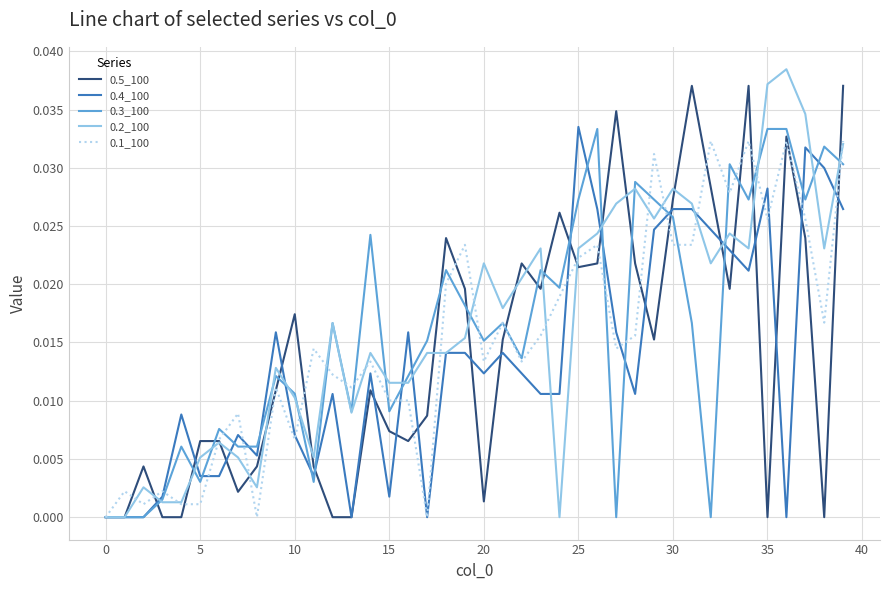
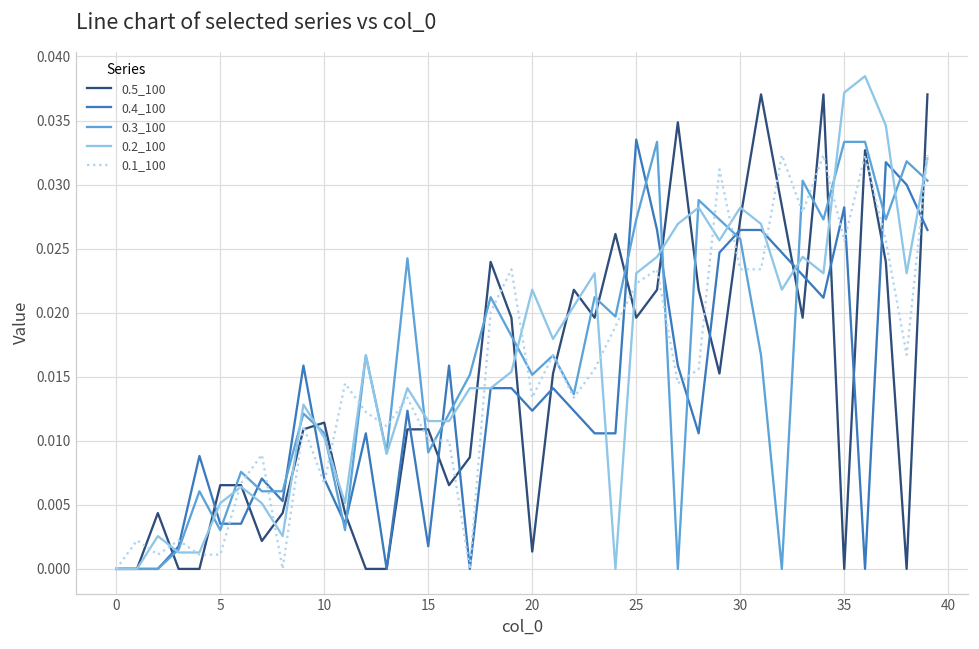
0.5_100, 10: 0.0174 -> 0.0114
0.5_100, 15: 0.0074 -> 0.0109
0.5_100, 25: 0.0215 -> 0.0196
